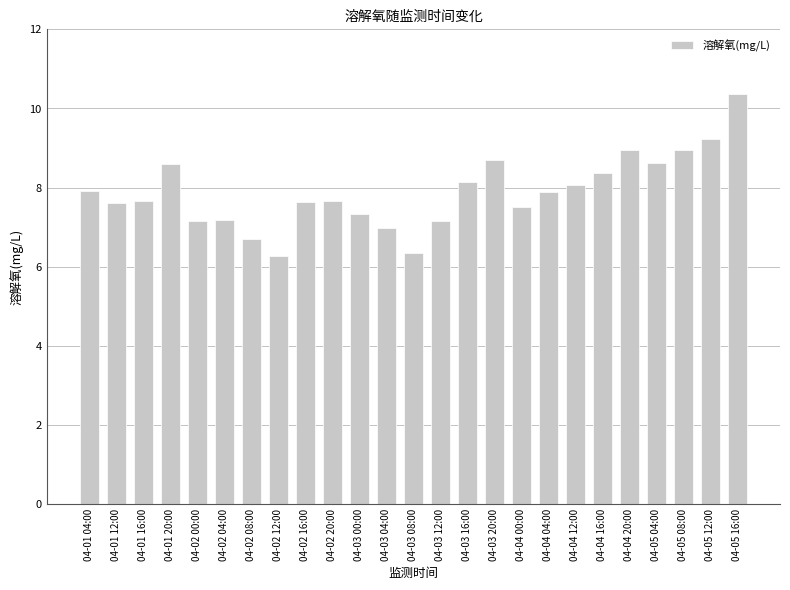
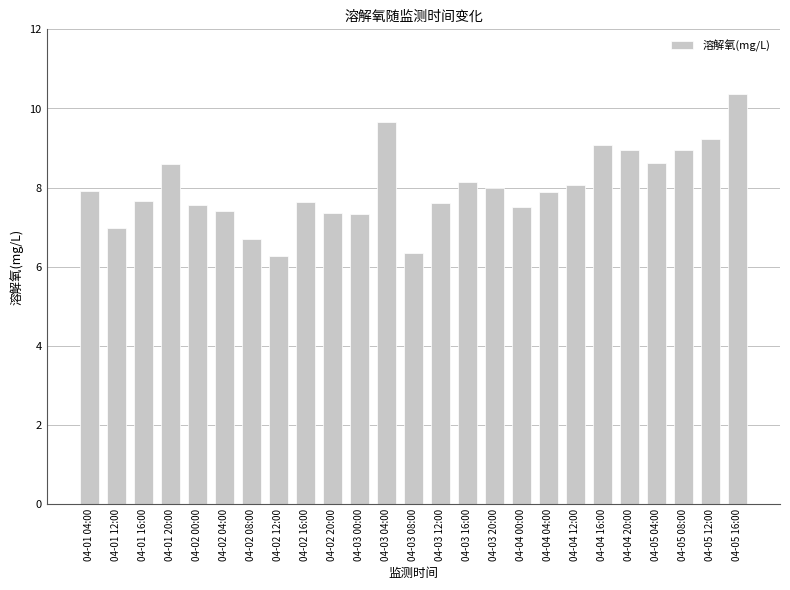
04-01 12:00: 7.6 -> 7.0
04-02 00:00: 7.2 -> 7.6
04-02 04:00: 7.2 -> 7.4
04-02 20:00: 7.7 -> 7.4
04-03 04:00: 7.0 -> 9.7
04-03 12:00: 7.2 -> 7.6
04-03 20:00: 8.7 -> 8.0
04-04 16:00: 8.4 -> 9.1
